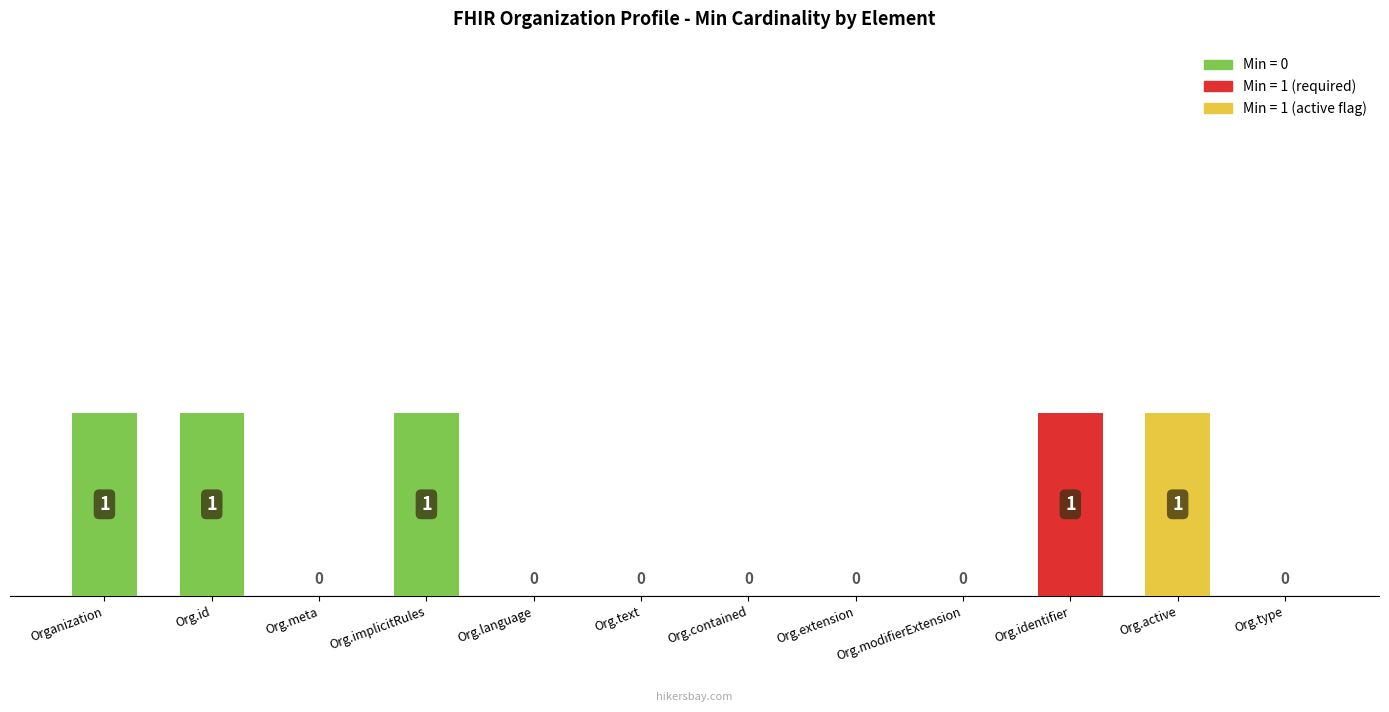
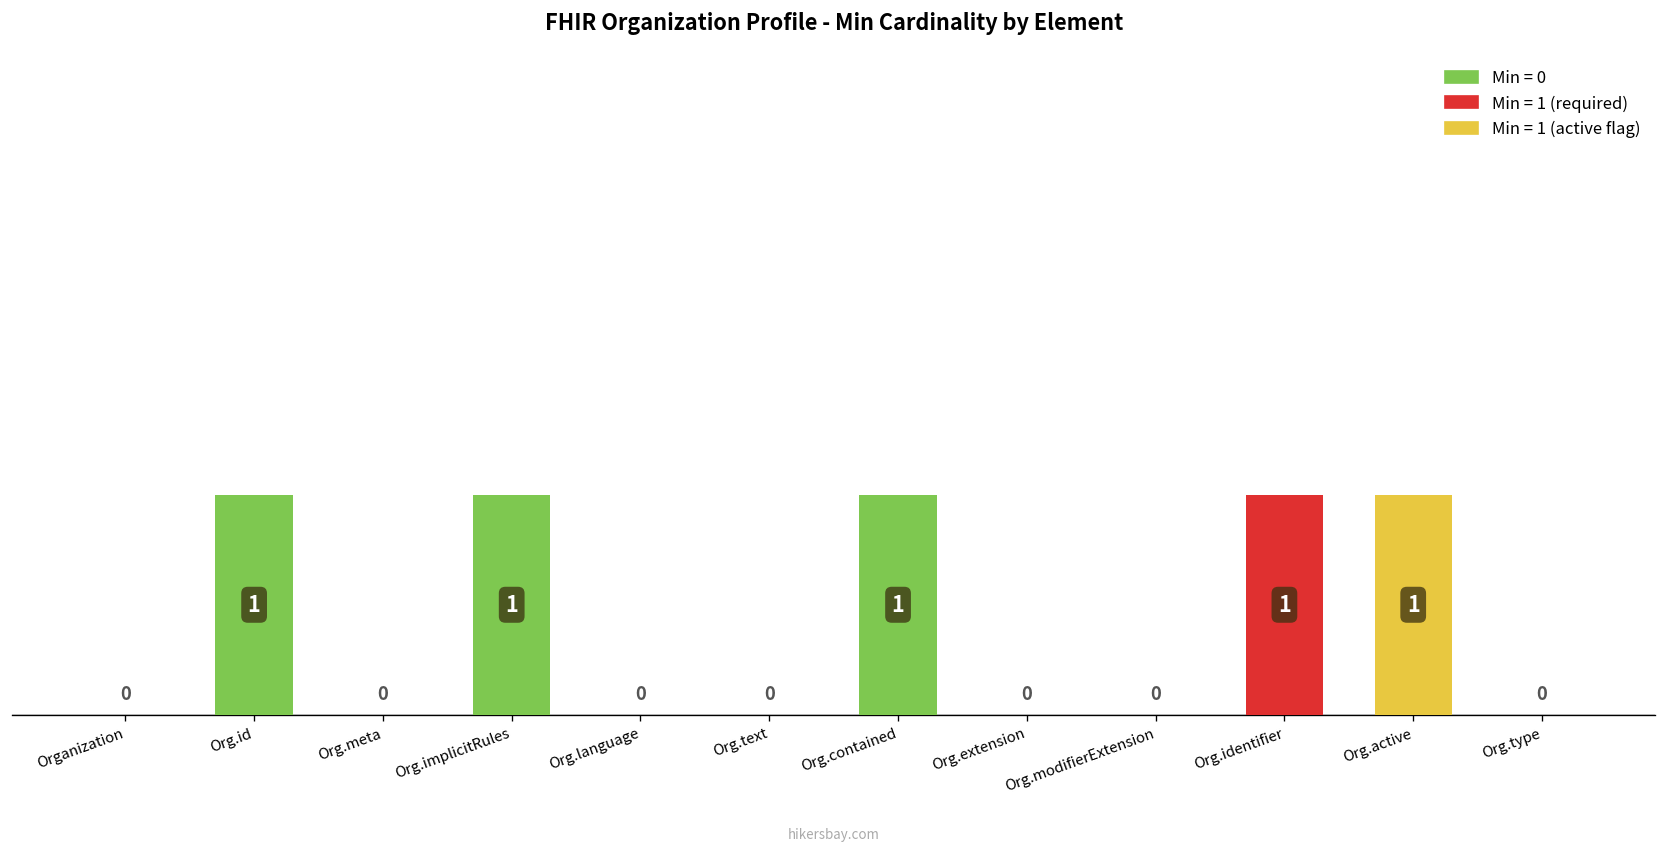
Organization: 1 -> 0
Org.contained: 0 -> 1
